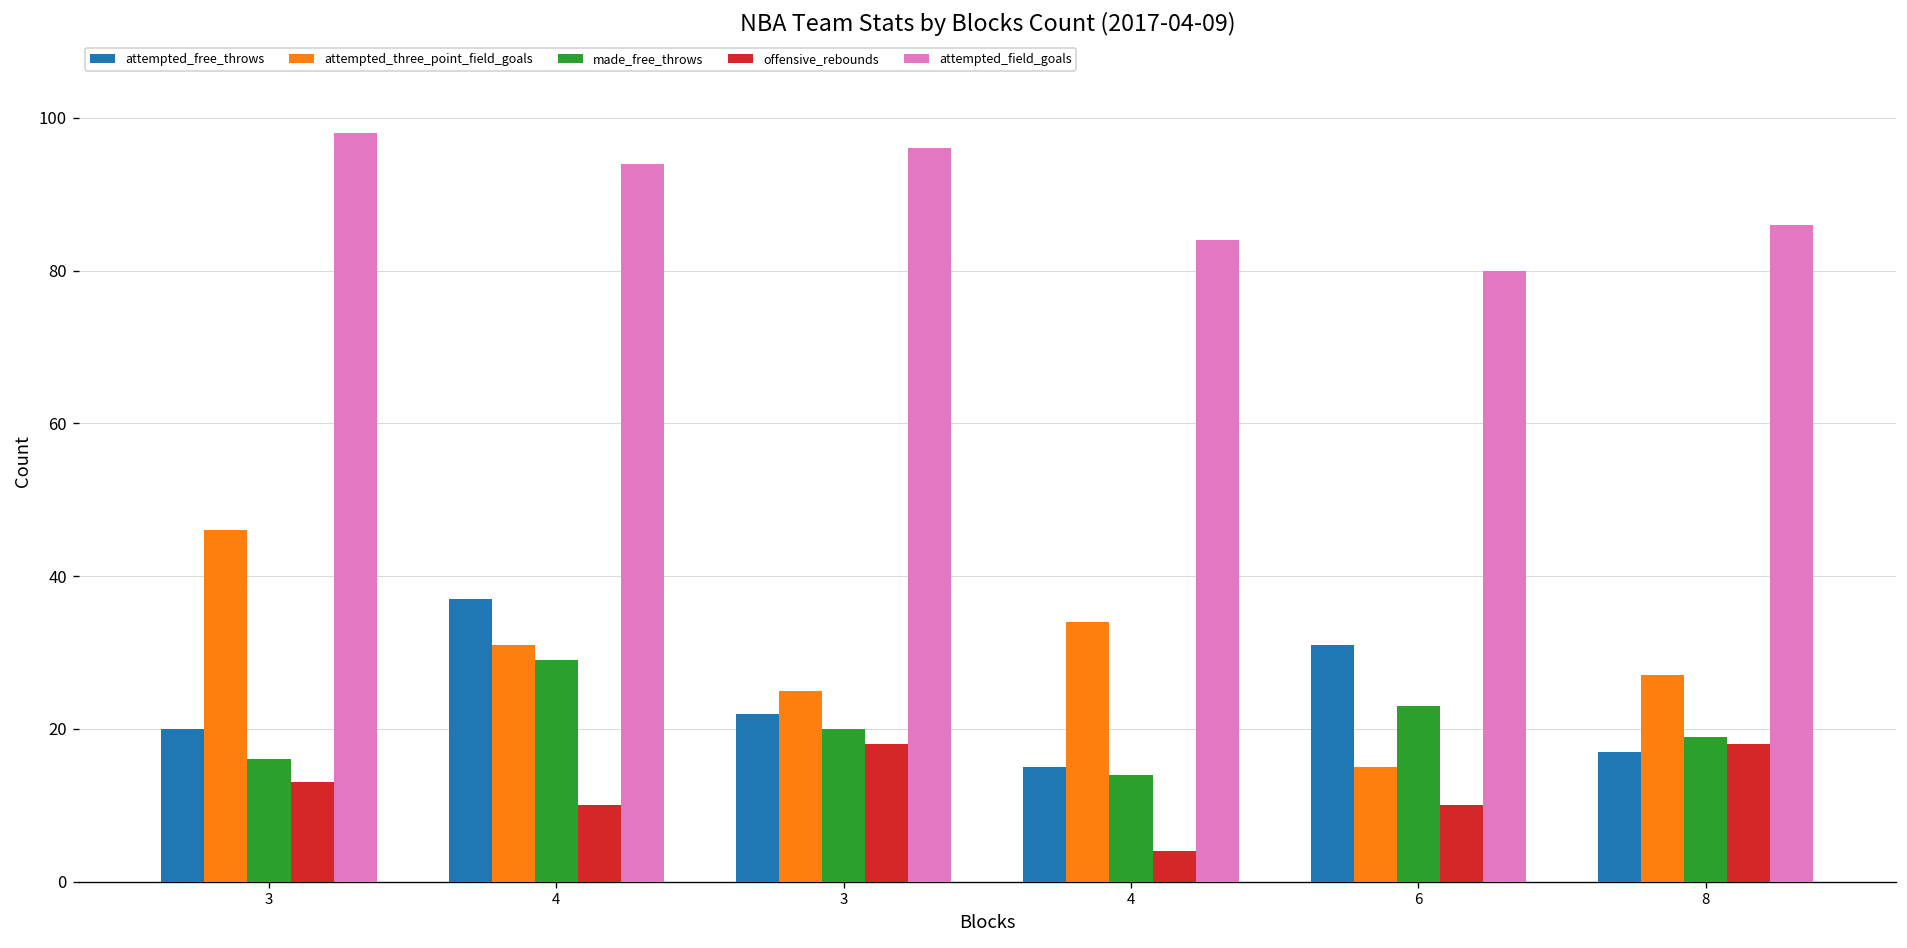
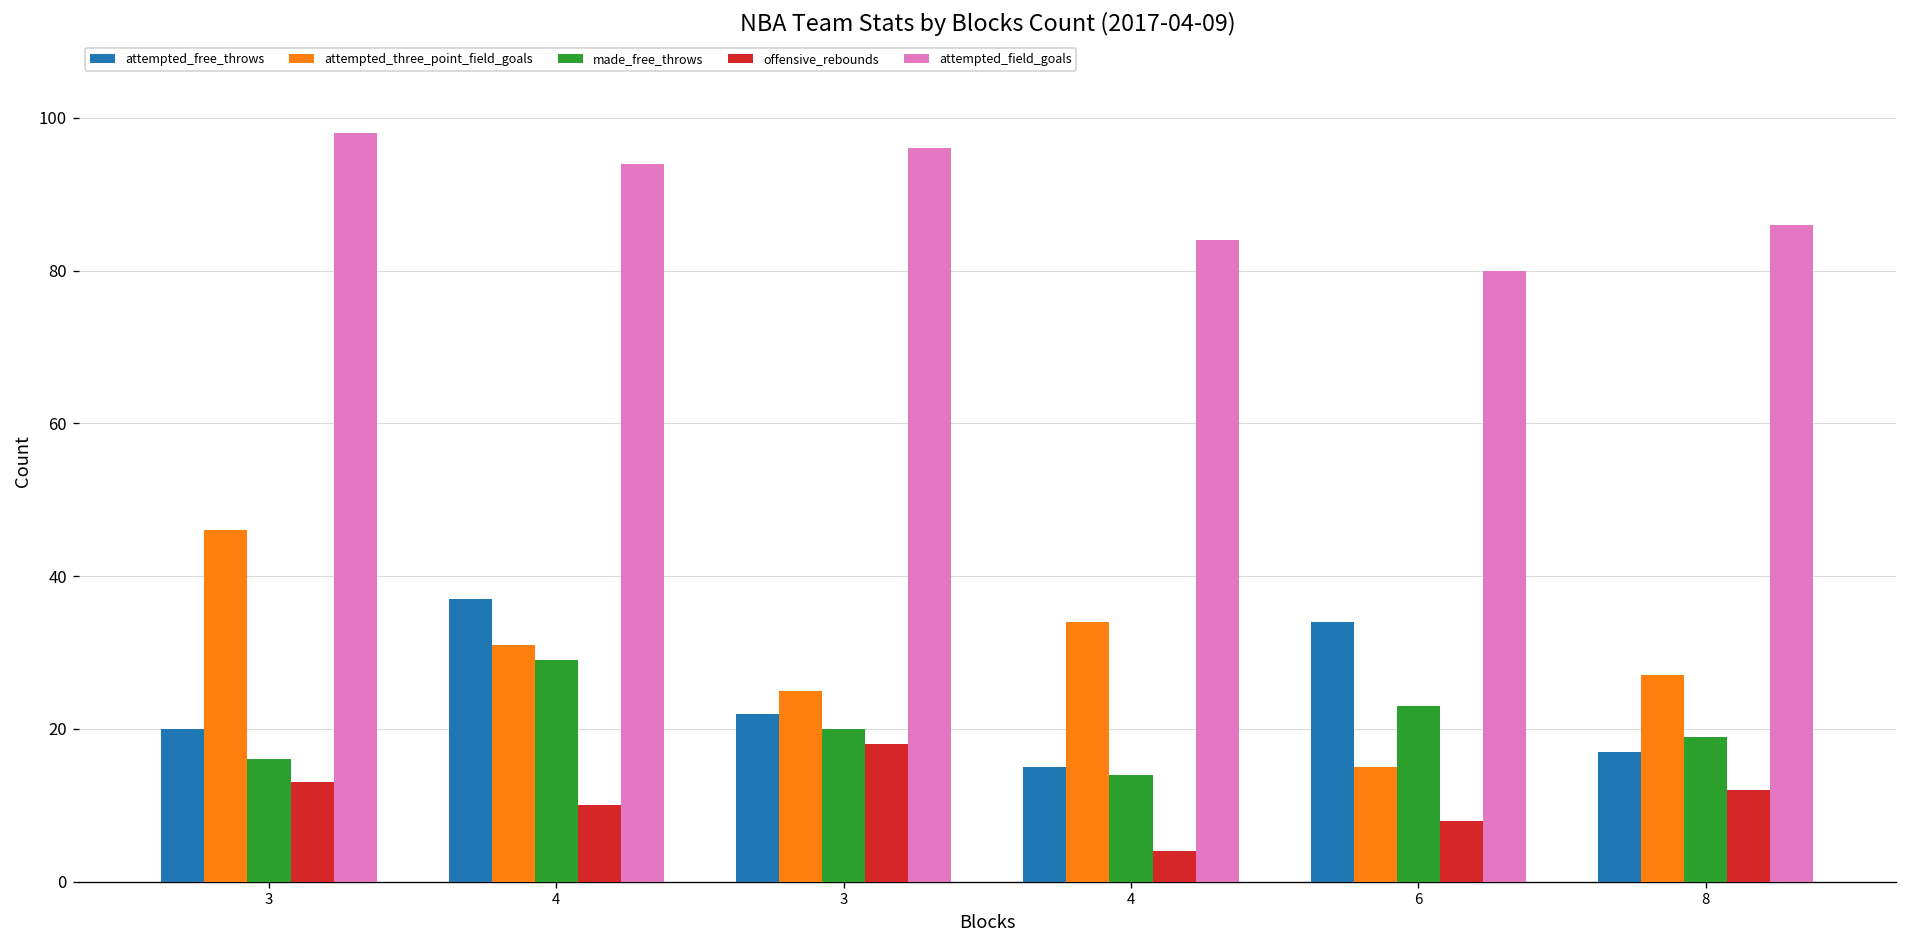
attempted_free_throws, 6: 31 -> 34
offensive_rebounds, 6: 10 -> 8
offensive_rebounds, 8: 18 -> 12
